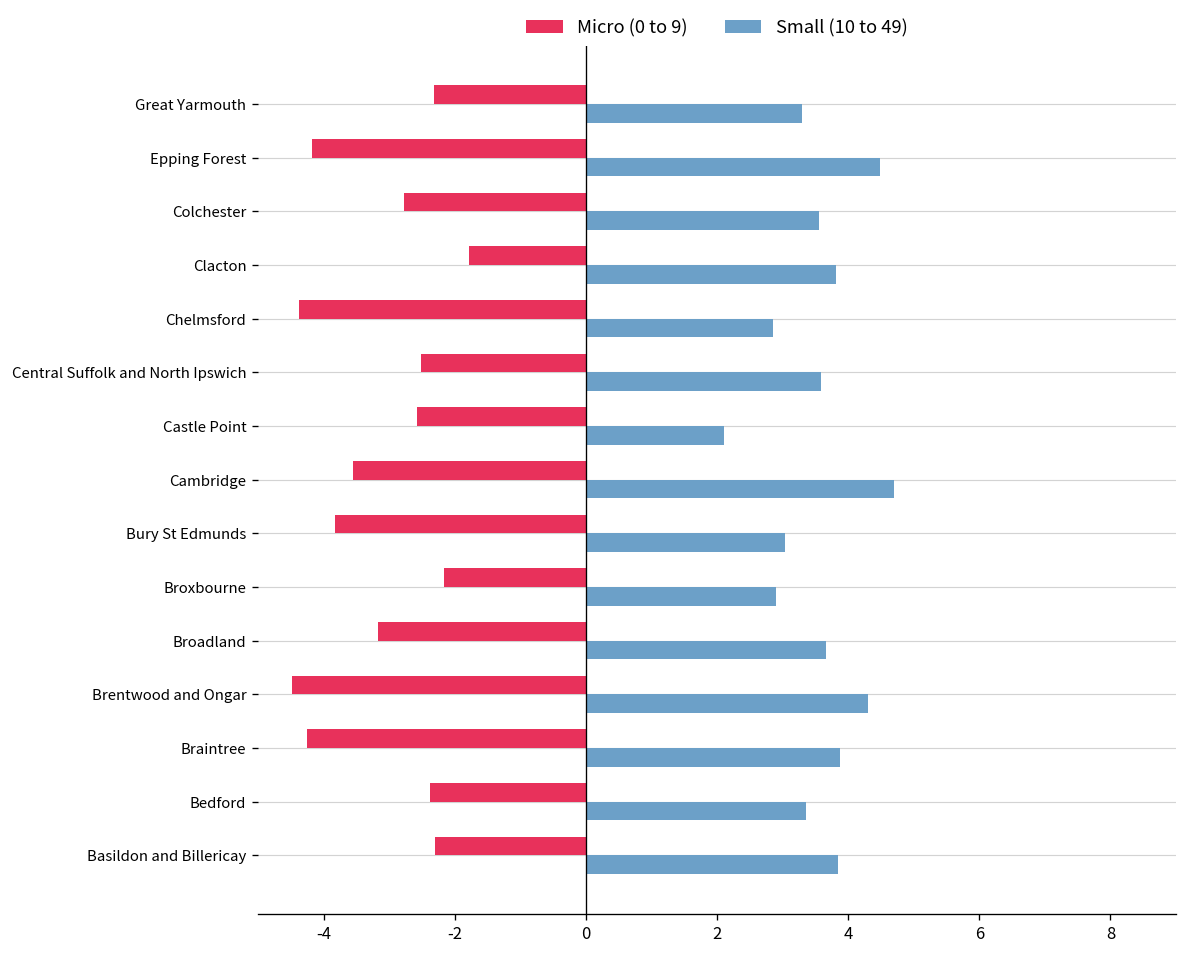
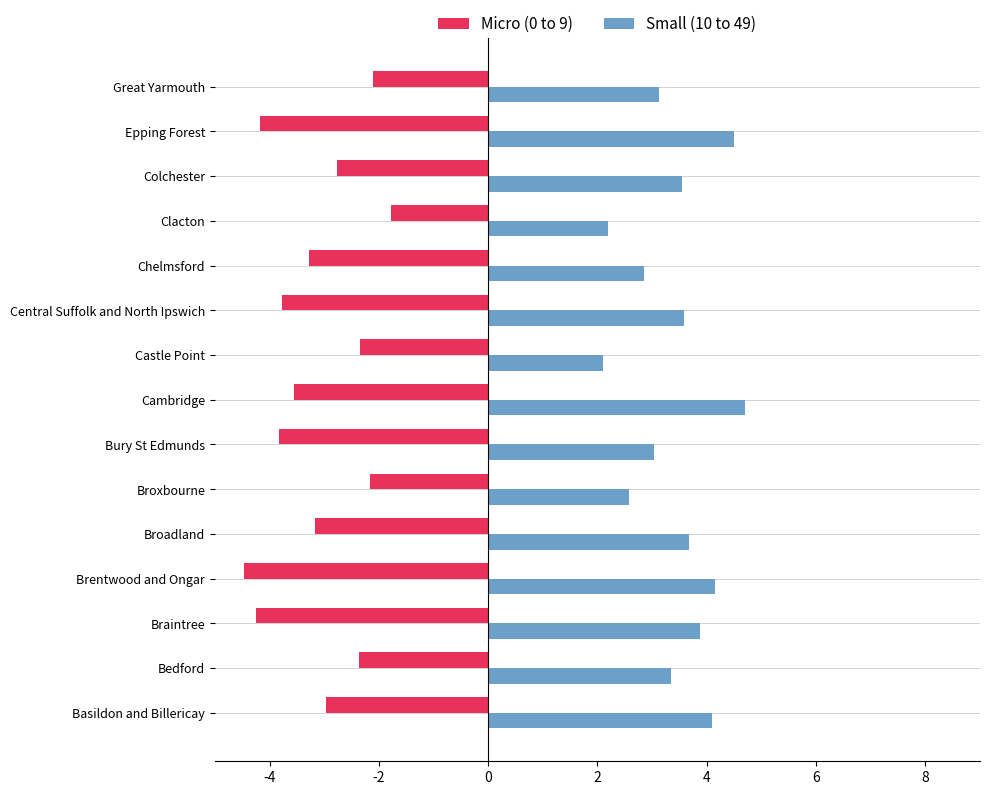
Micro (0 to 9), Great Yarmouth: -2.3 -> -2.1
Small (10 to 49), Great Yarmouth: 3.3 -> 3.1
Small (10 to 49), Clacton: 3.8 -> 2.2
Micro (0 to 9), Chelmsford: -4.4 -> -3.3
Micro (0 to 9), Central Suffolk and North Ipswich: -2.5 -> -3.8
Micro (0 to 9), Castle Point: -2.6 -> -2.4
Small (10 to 49), Broxbourne: 2.9 -> 2.6
Small (10 to 49), Brentwood and Ongar: 4.3 -> 4.2
Micro (0 to 9), Basildon and Billericay: -2.3 -> -3.0
Small (10 to 49), Basildon and Billericay: 3.9 -> 4.1
